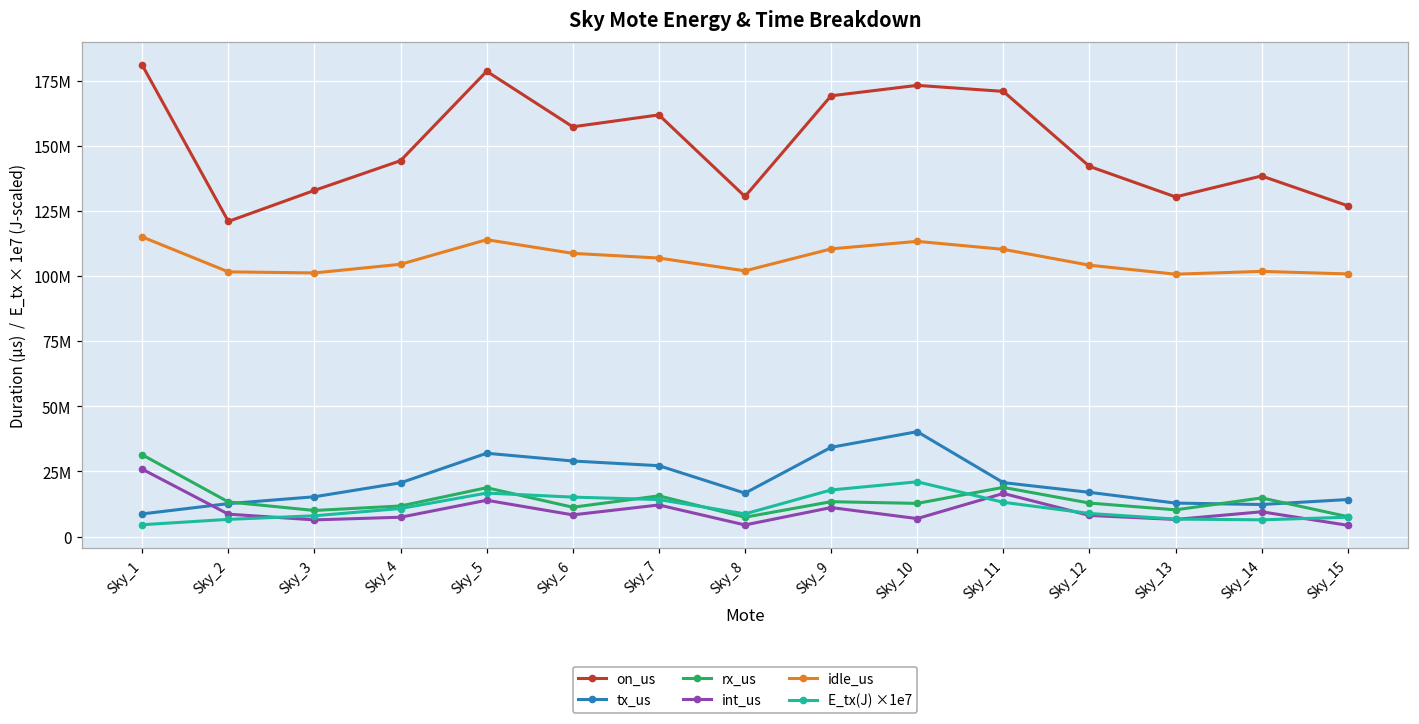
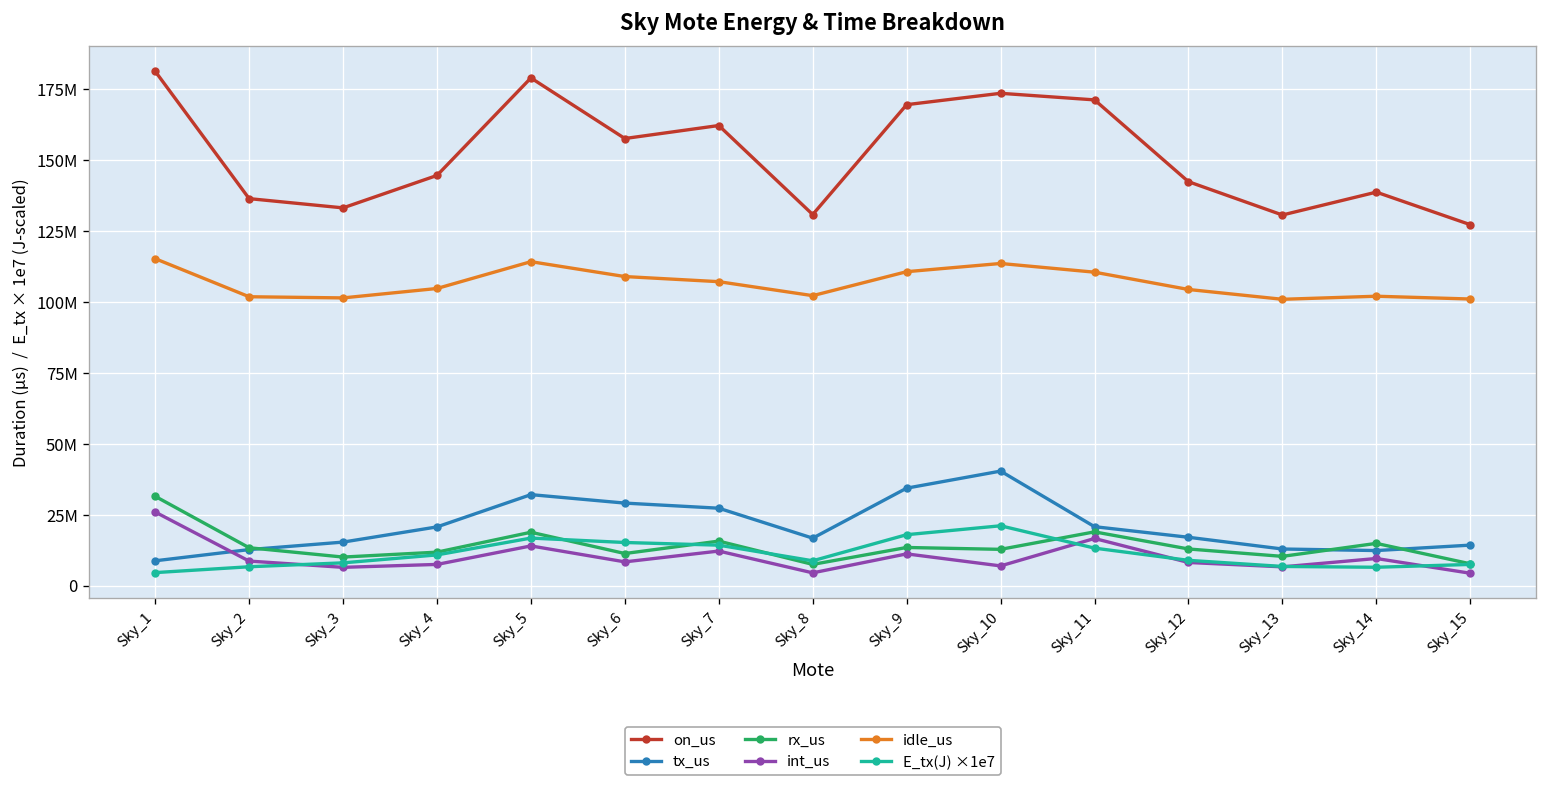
on_us, Sky_2: 121000000 -> 136000000
